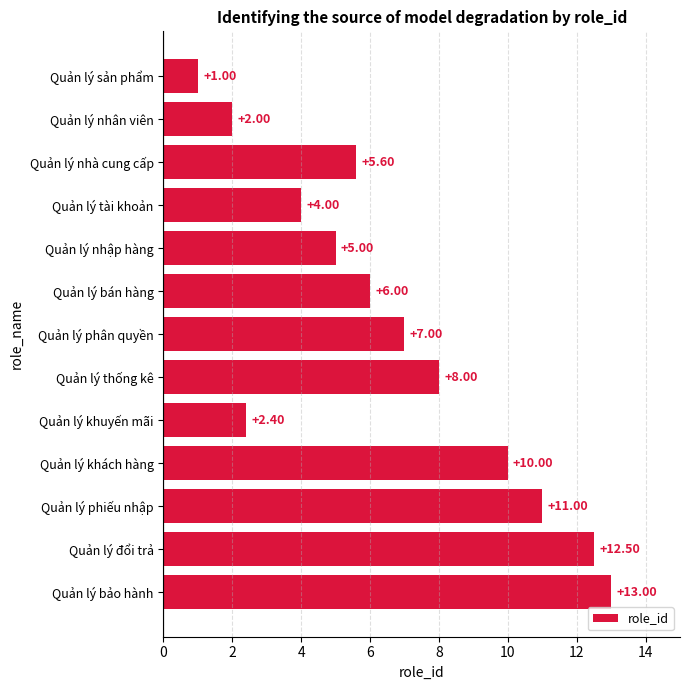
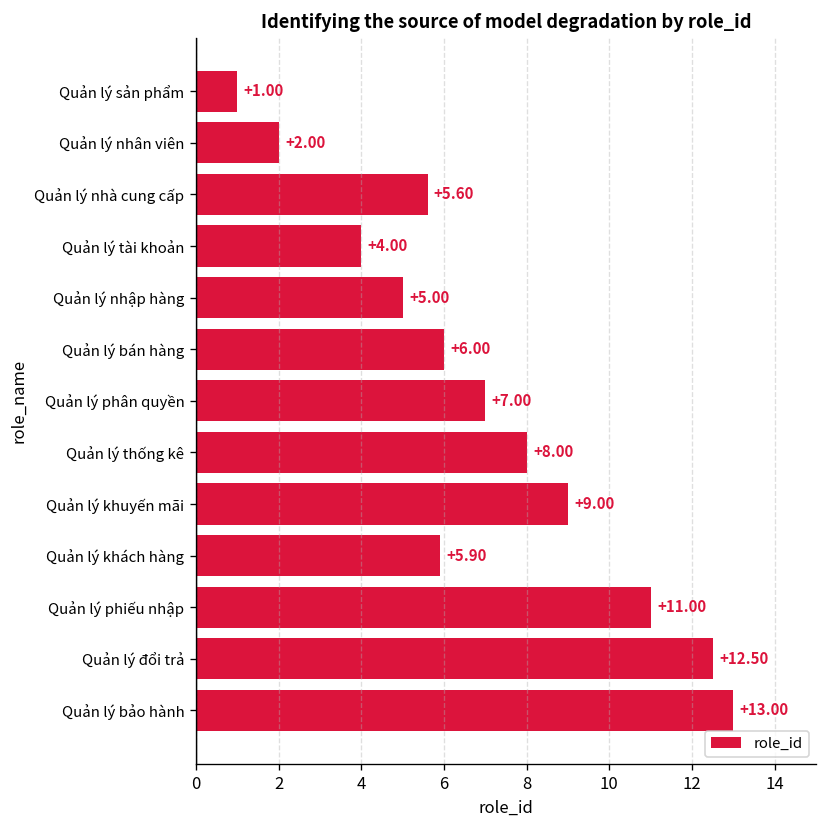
Quản lý khuyến mãi: +2.40 -> +9.00
Quản lý khách hàng: +10.00 -> +5.90
